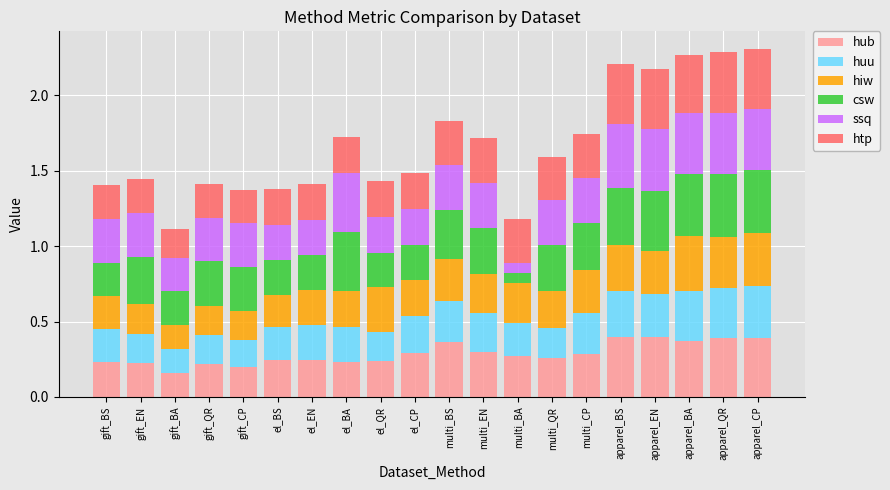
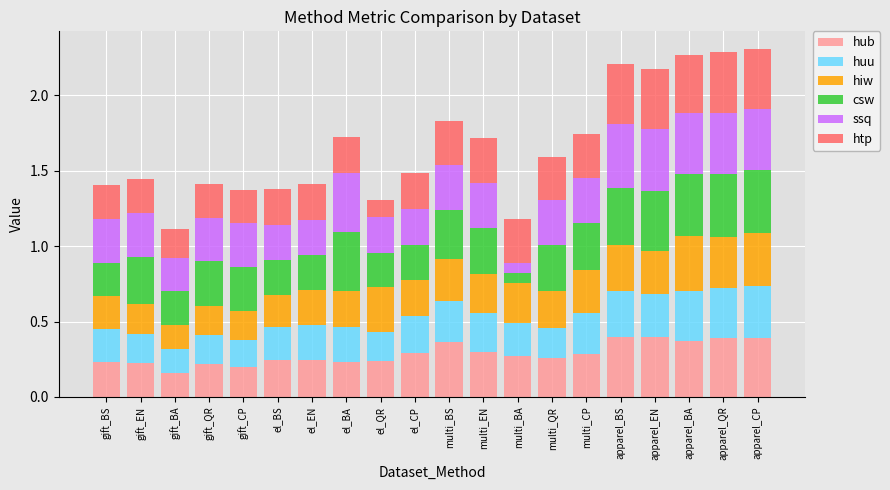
htp, el_QR: 0.24 -> 0.11
